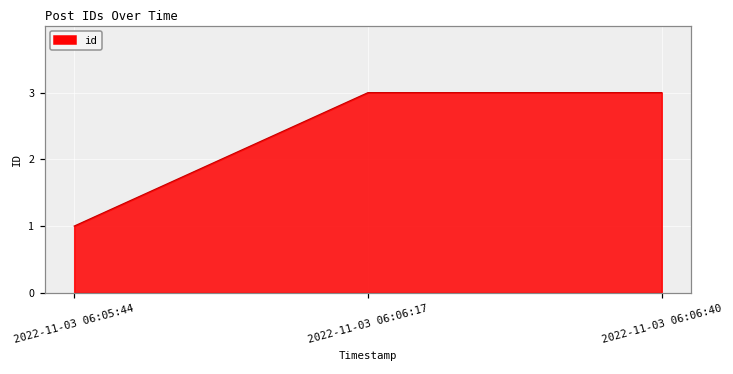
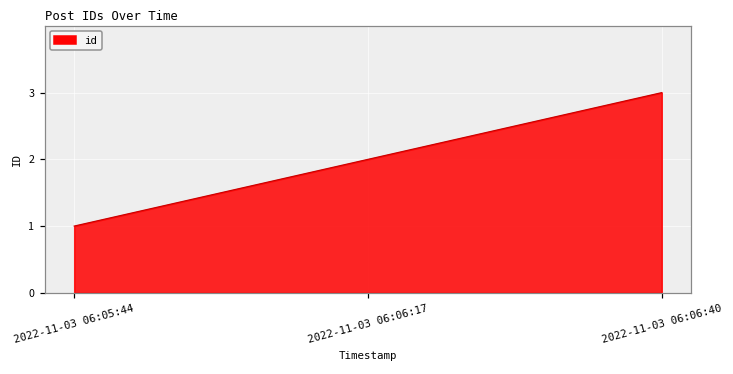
2022-11-03 06:06:17: 3 -> 2
